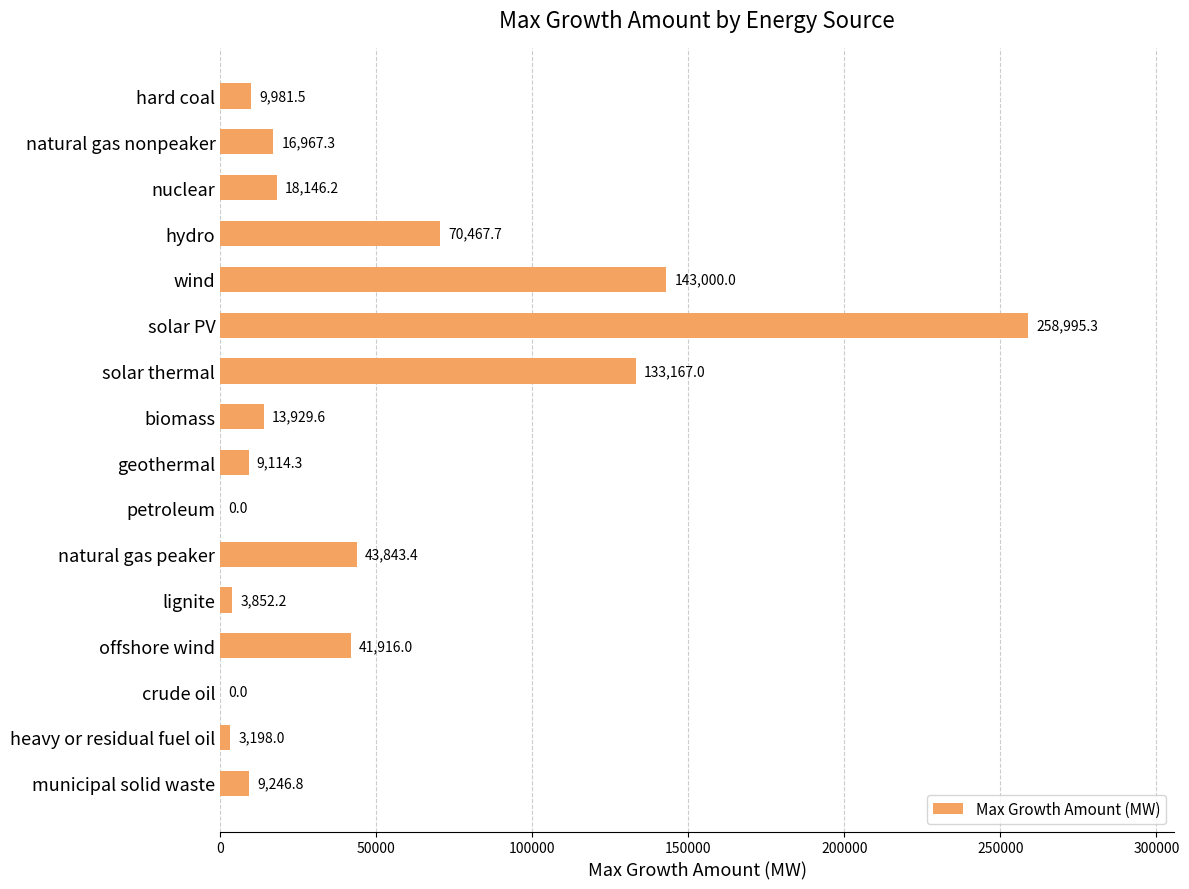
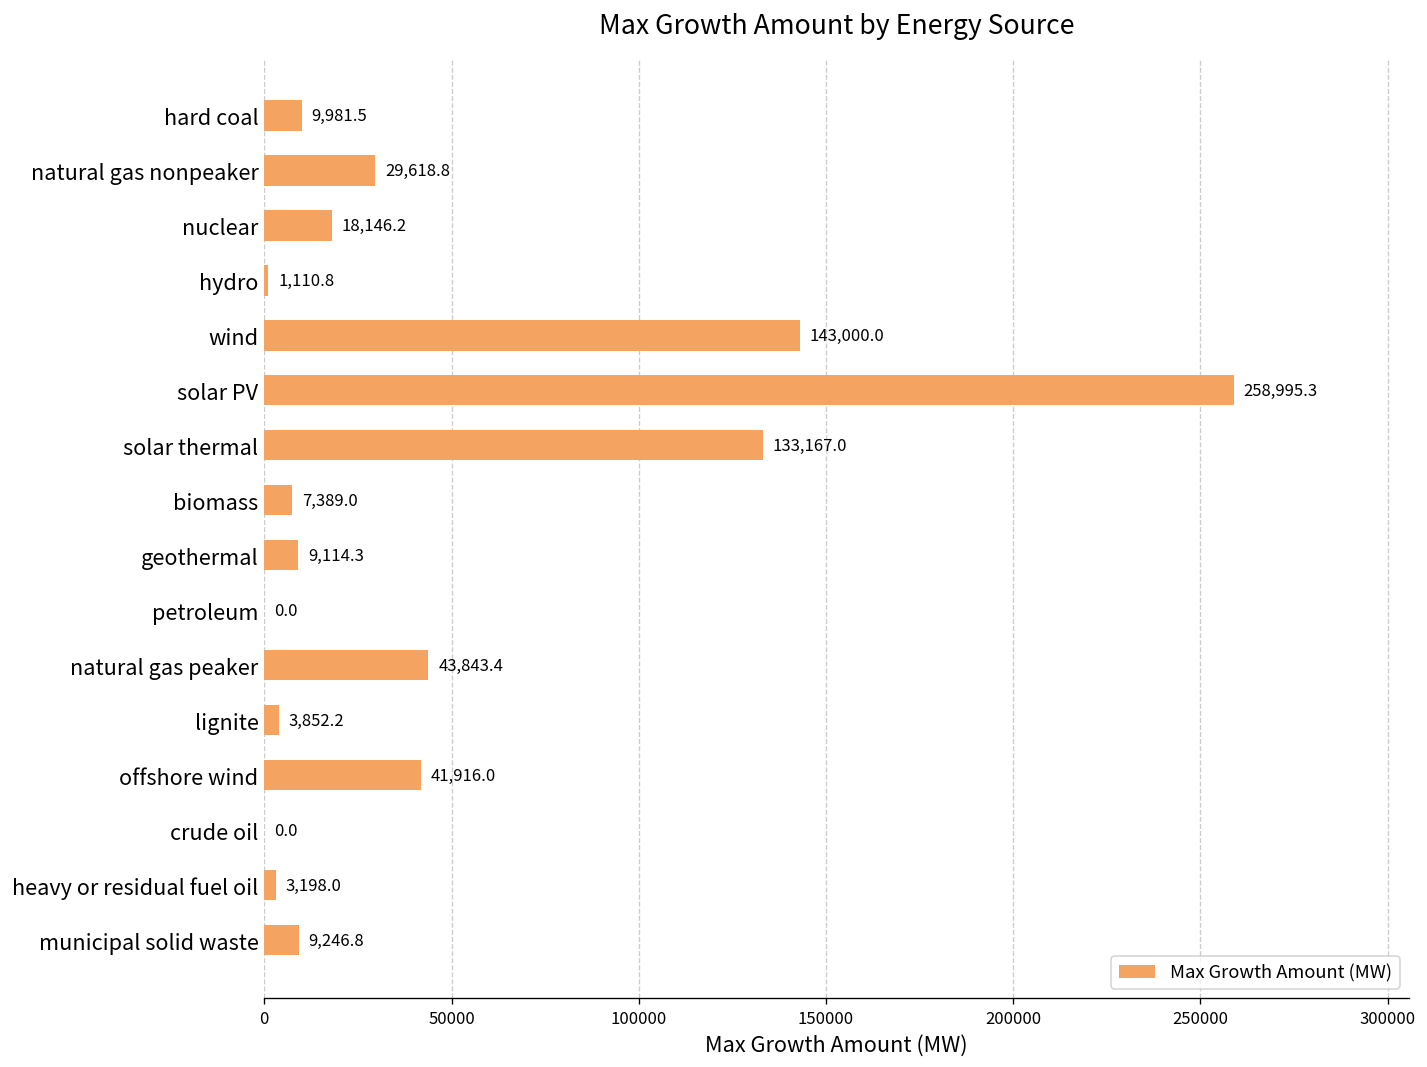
natural gas nonpeaker: 16,967.3 -> 29,618.8
hydro: 70,467.7 -> 1,110.8
biomass: 13,929.6 -> 7,389.0
